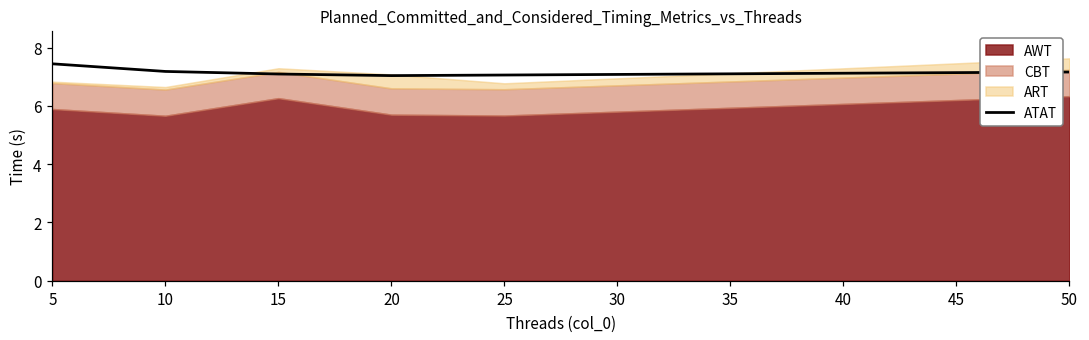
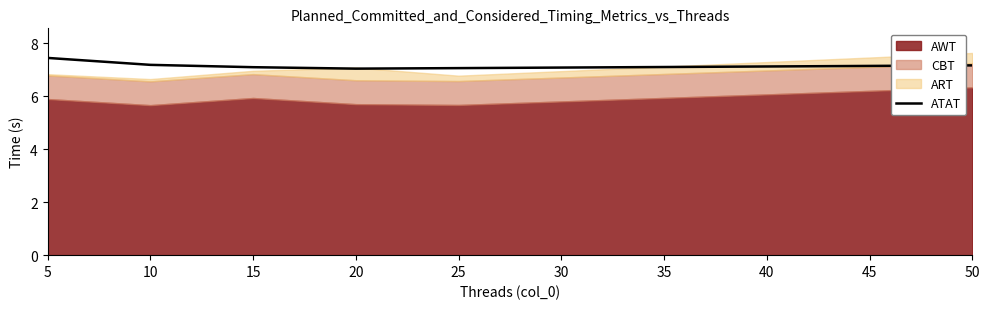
AWT, 15: 6.3 -> 5.9
